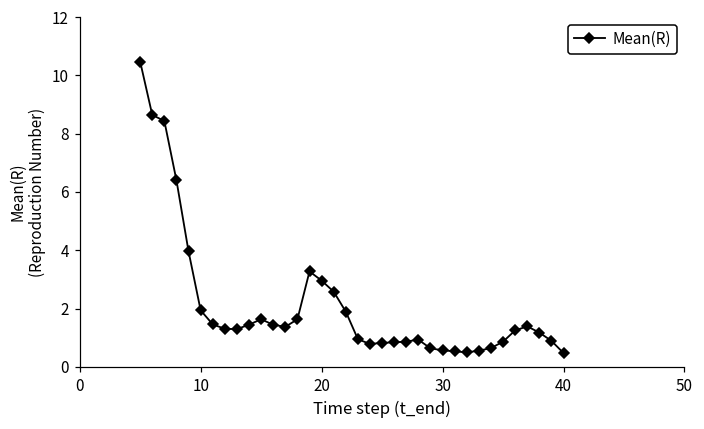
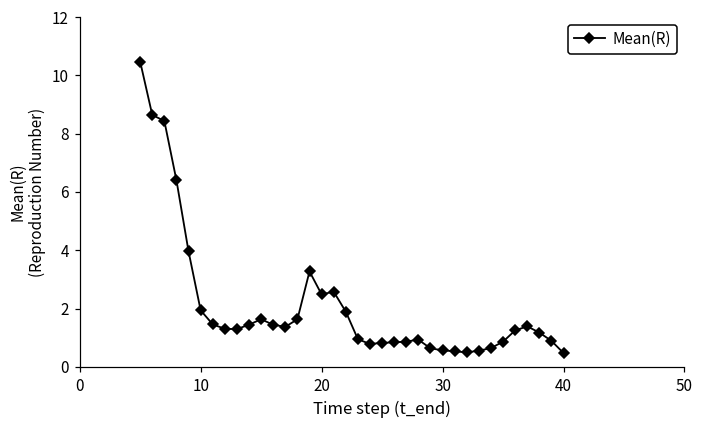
20: 3.0 -> 2.5
